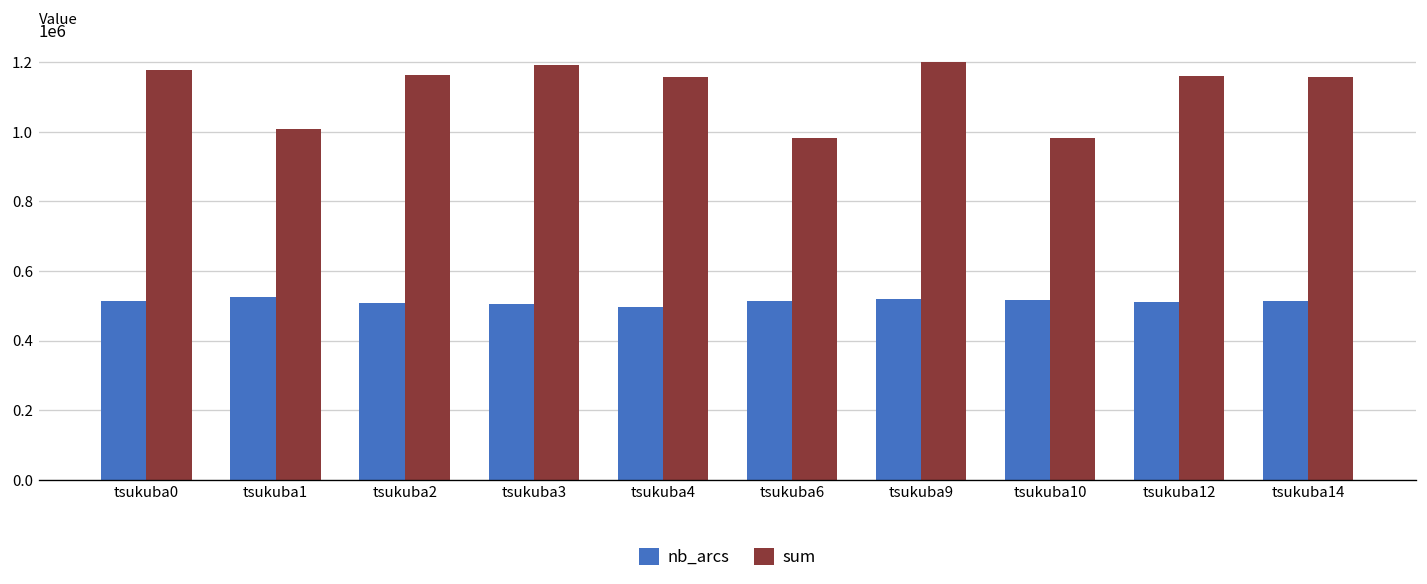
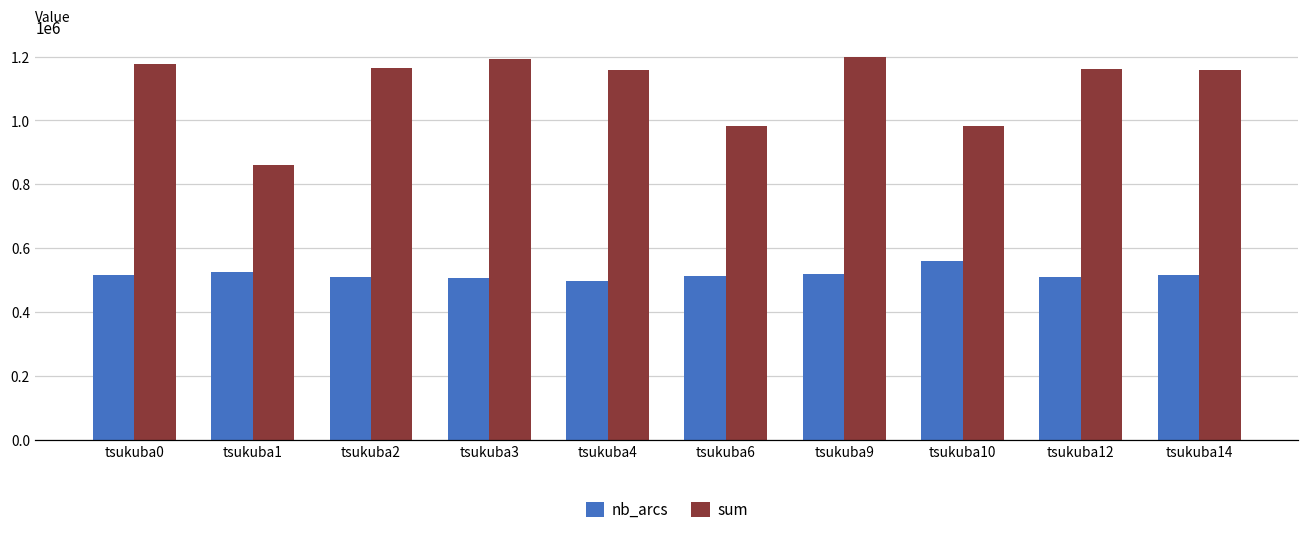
sum, tsukuba1: 1010000 -> 860000
nb_arcs, tsukuba10: 520000 -> 560000
